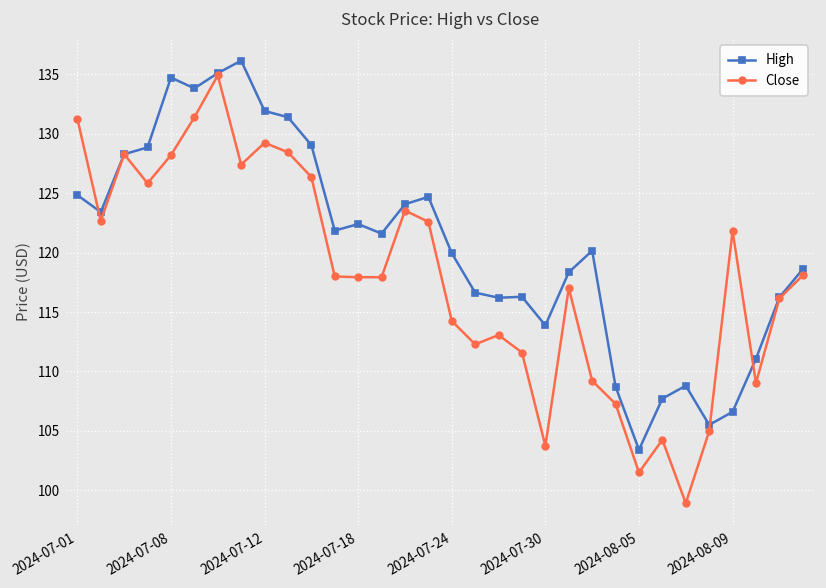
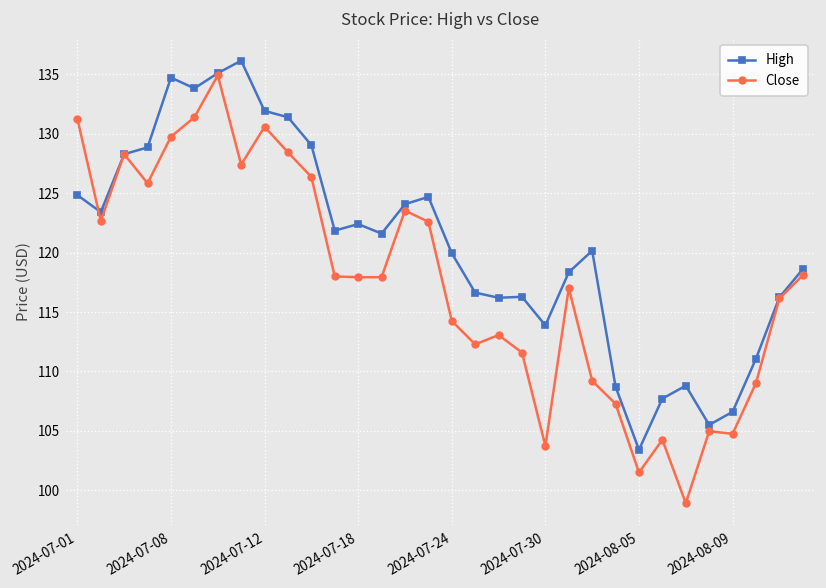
Close, 2024-07-08: 128 -> 130
Close, 2024-07-12: 129 -> 131
Close, 2024-08-09: 122 -> 105
